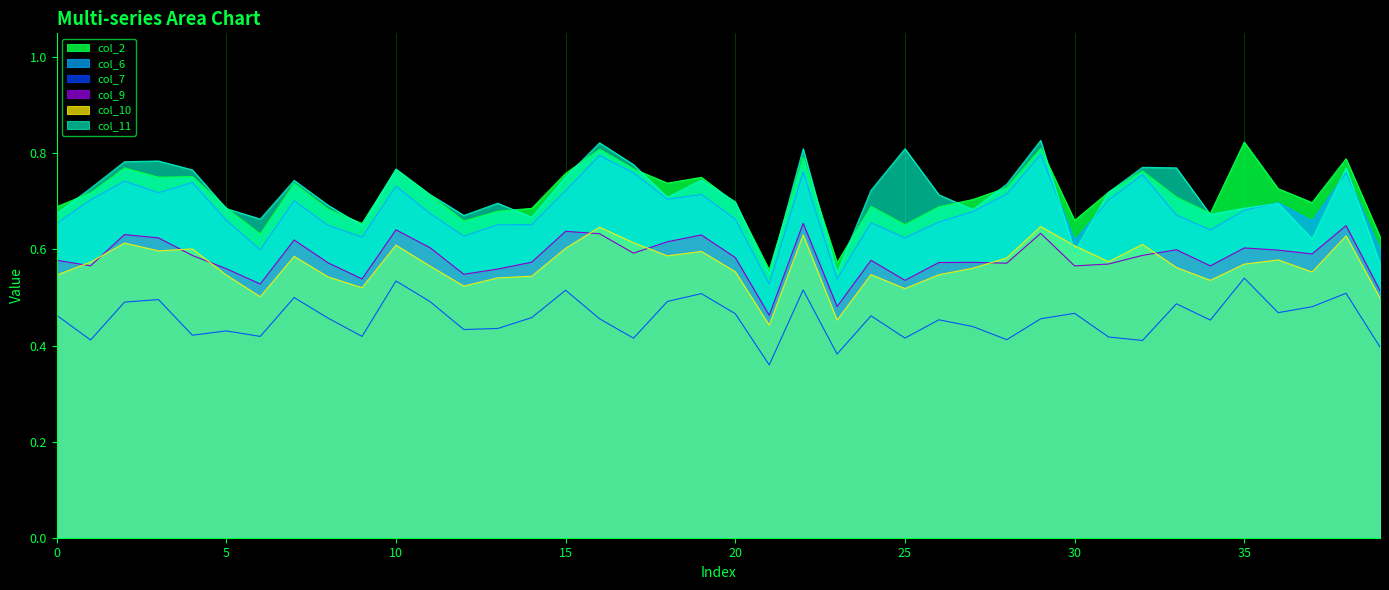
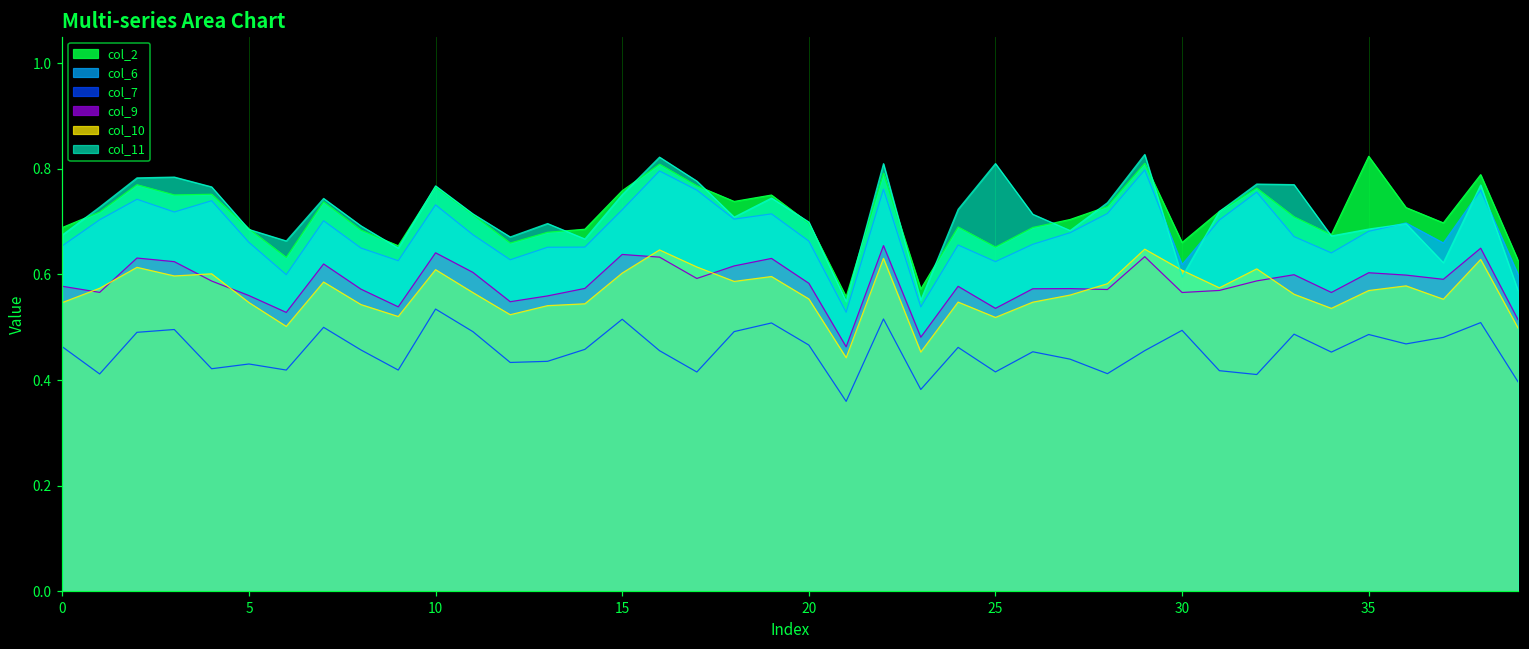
col_7, 30: 0.47 -> 0.49
col_7, 35: 0.54 -> 0.49
